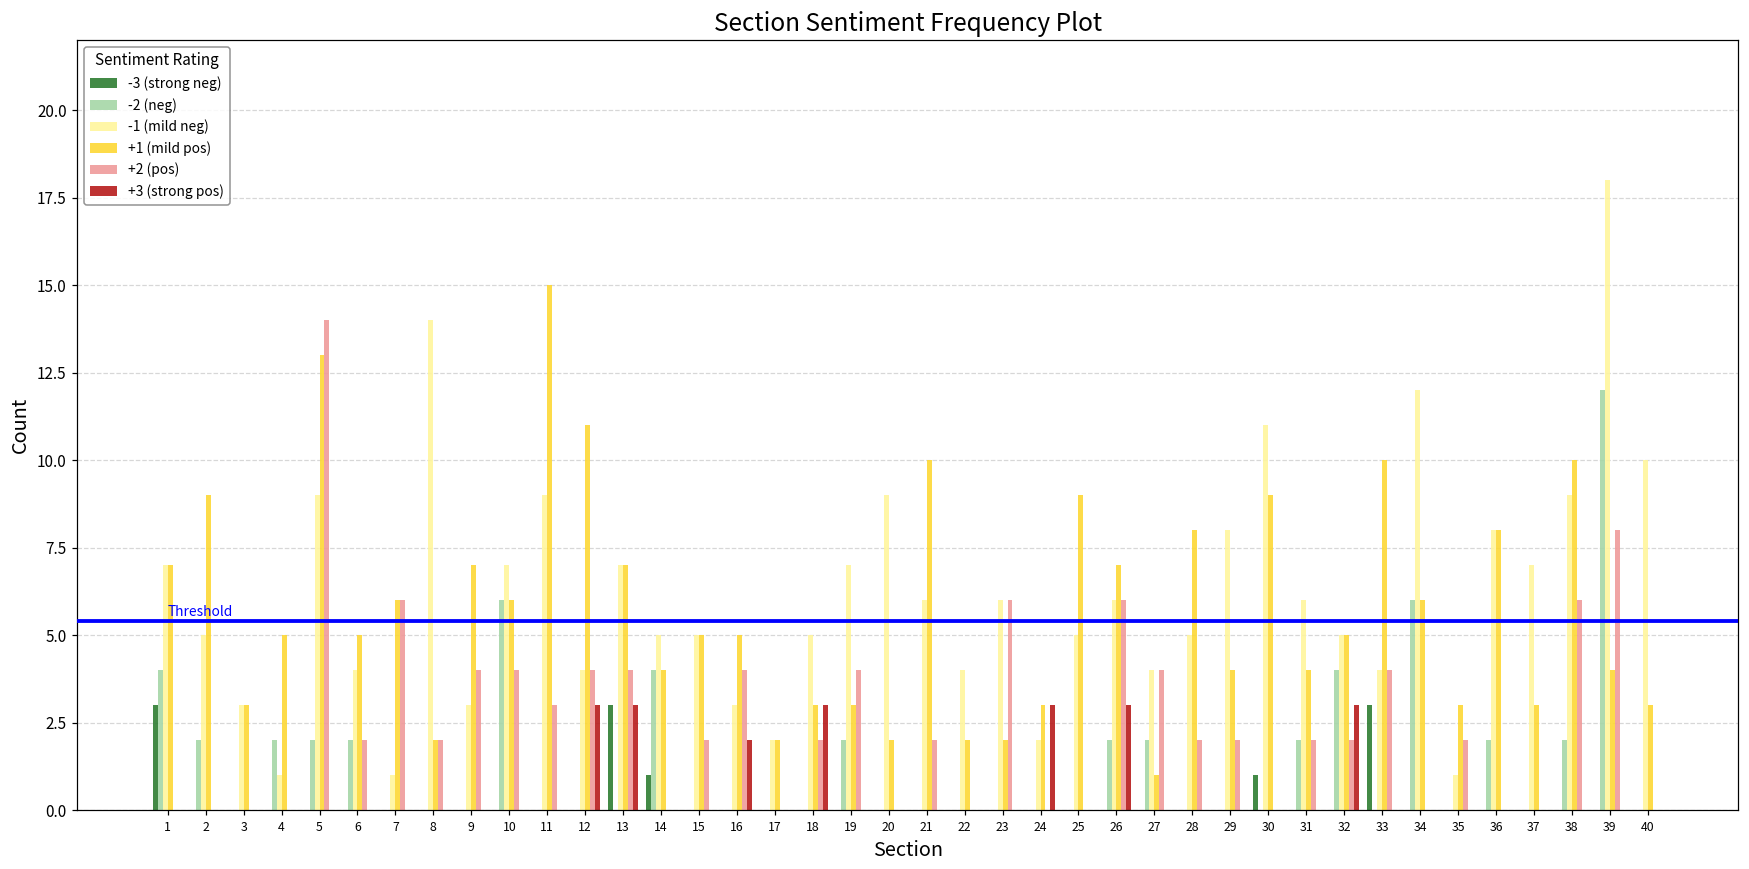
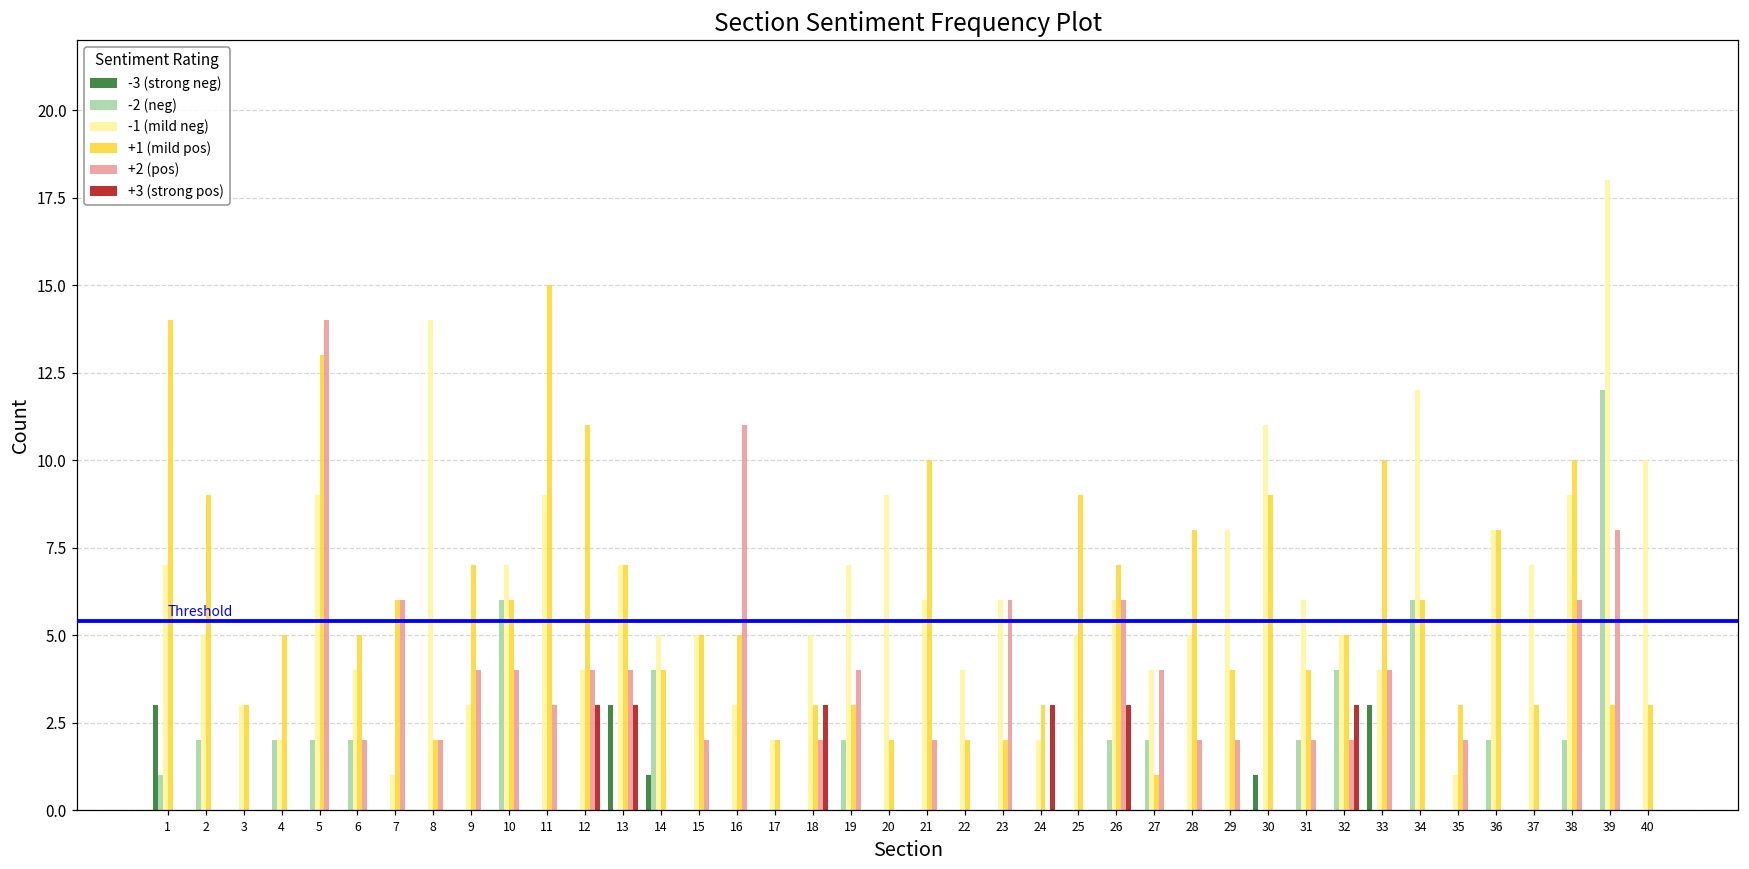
-2 (neg), 1: 4 -> 1
+1 (mild pos), 1: 7 -> 14
-1 (mild neg), 4: 1 -> 2
+2 (pos), 16: 4 -> 11
+3 (strong pos), 16: 2 -> 0
+1 (mild pos), 39: 4 -> 3
